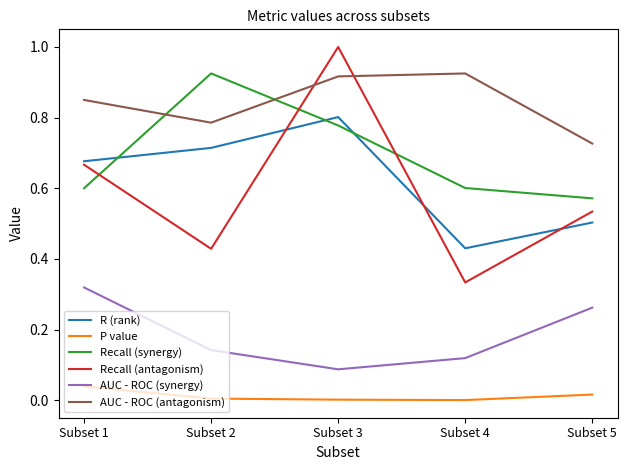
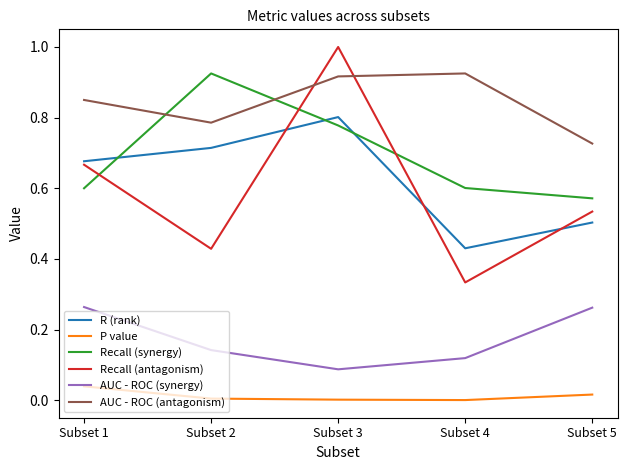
AUC - ROC (synergy), Subset 1: 0.32 -> 0.26
